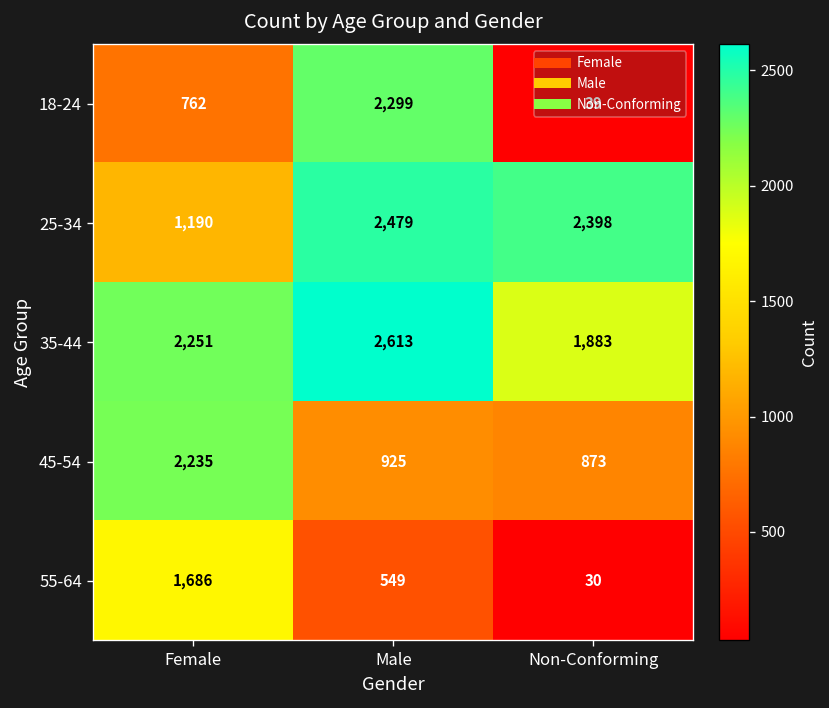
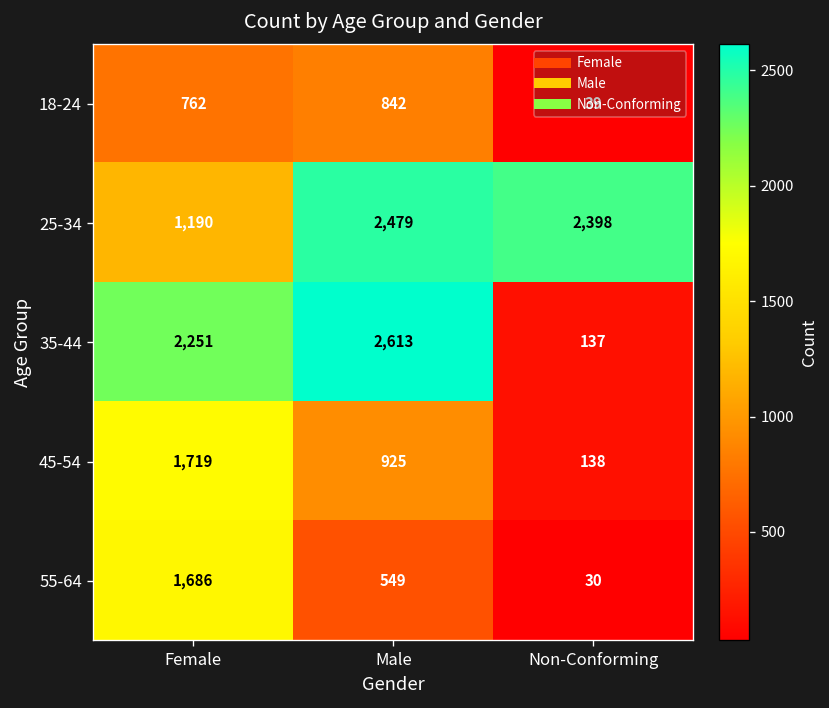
18-24, Male: 2,299 -> 842
35-44, Non-Conforming: 1,883 -> 137
45-54, Female: 2,235 -> 1,719
45-54, Non-Conforming: 873 -> 138
